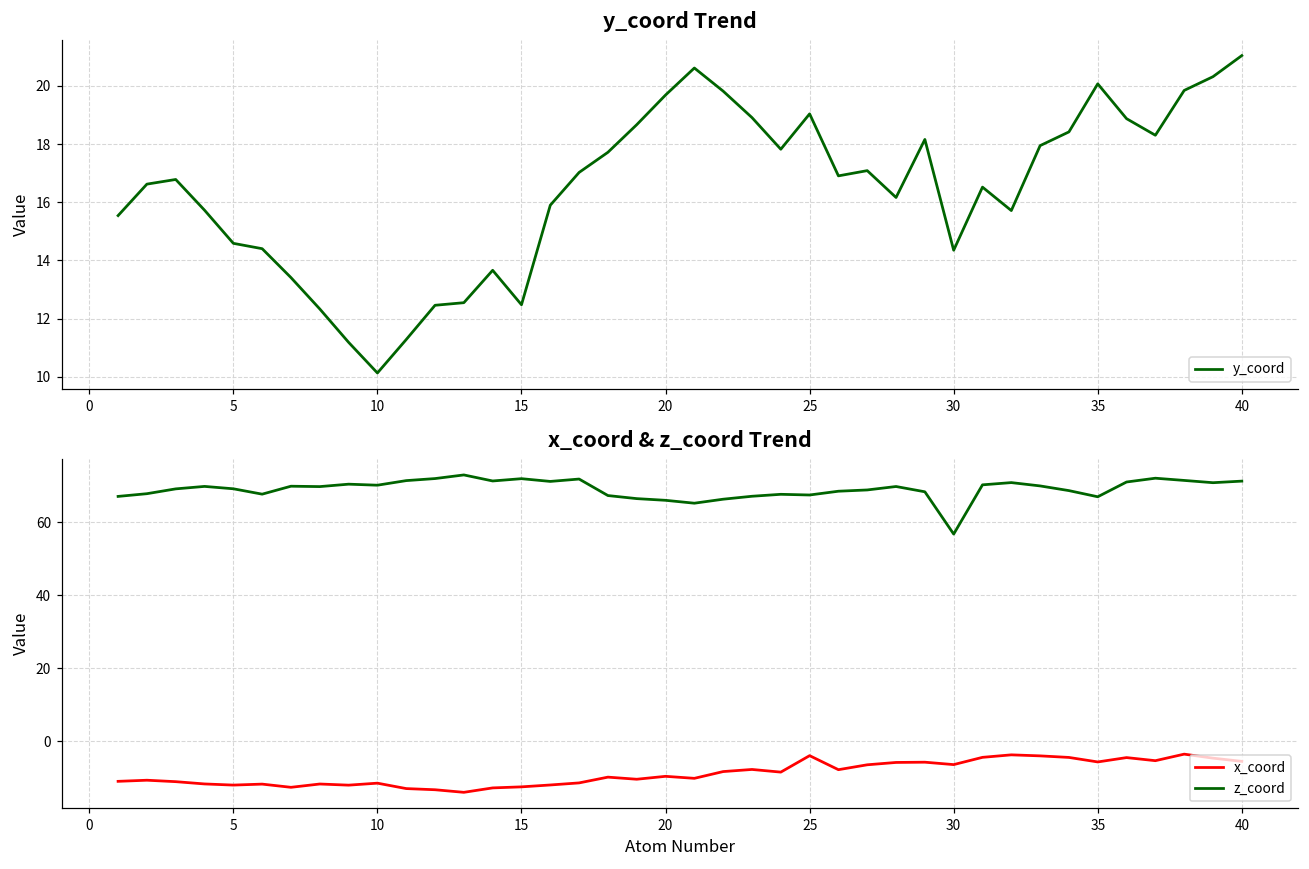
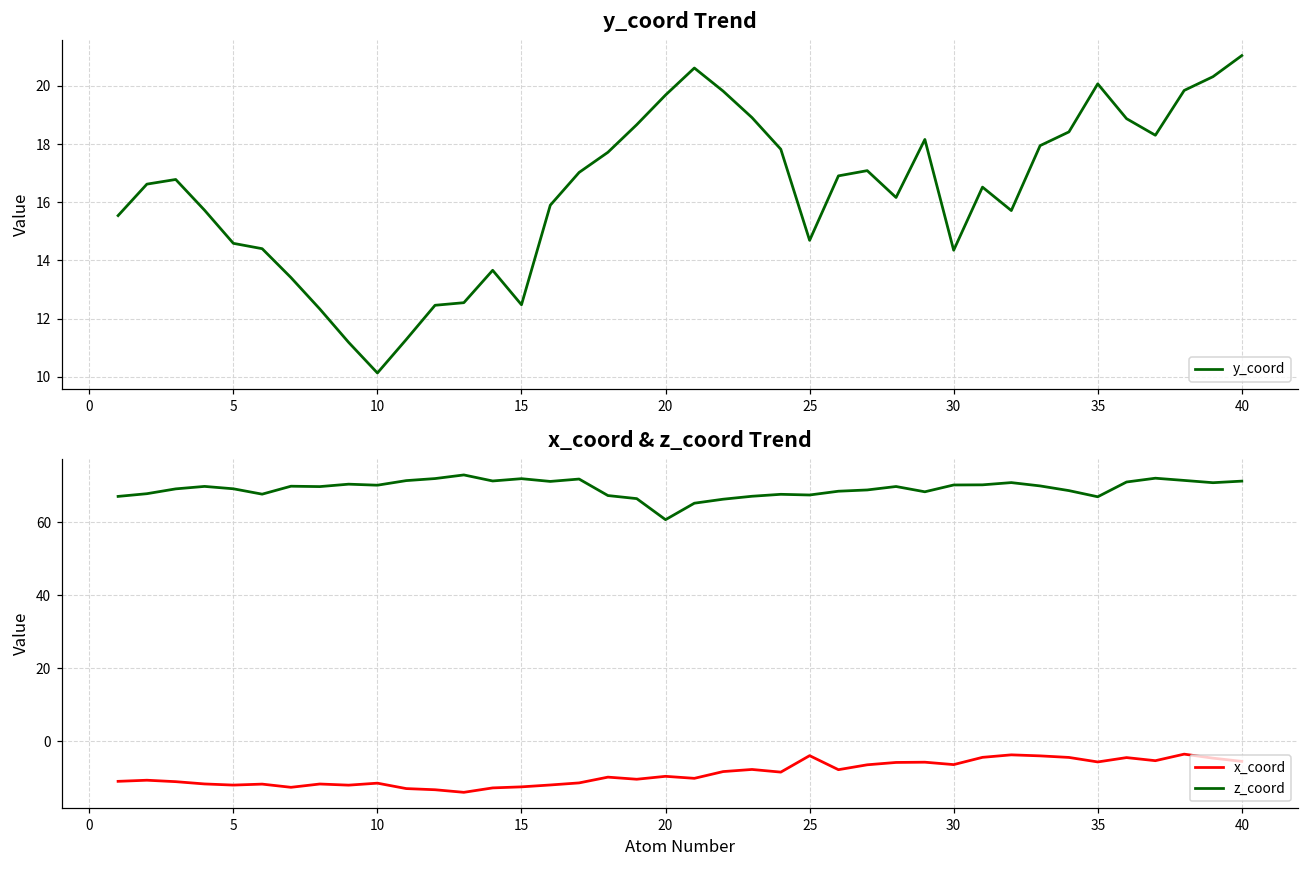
y_coord Trend, 25: 19.0 -> 14.7
x_coord & z_coord Trend, z_coord, 20: 66 -> 61
x_coord & z_coord Trend, z_coord, 30: 57 -> 70
